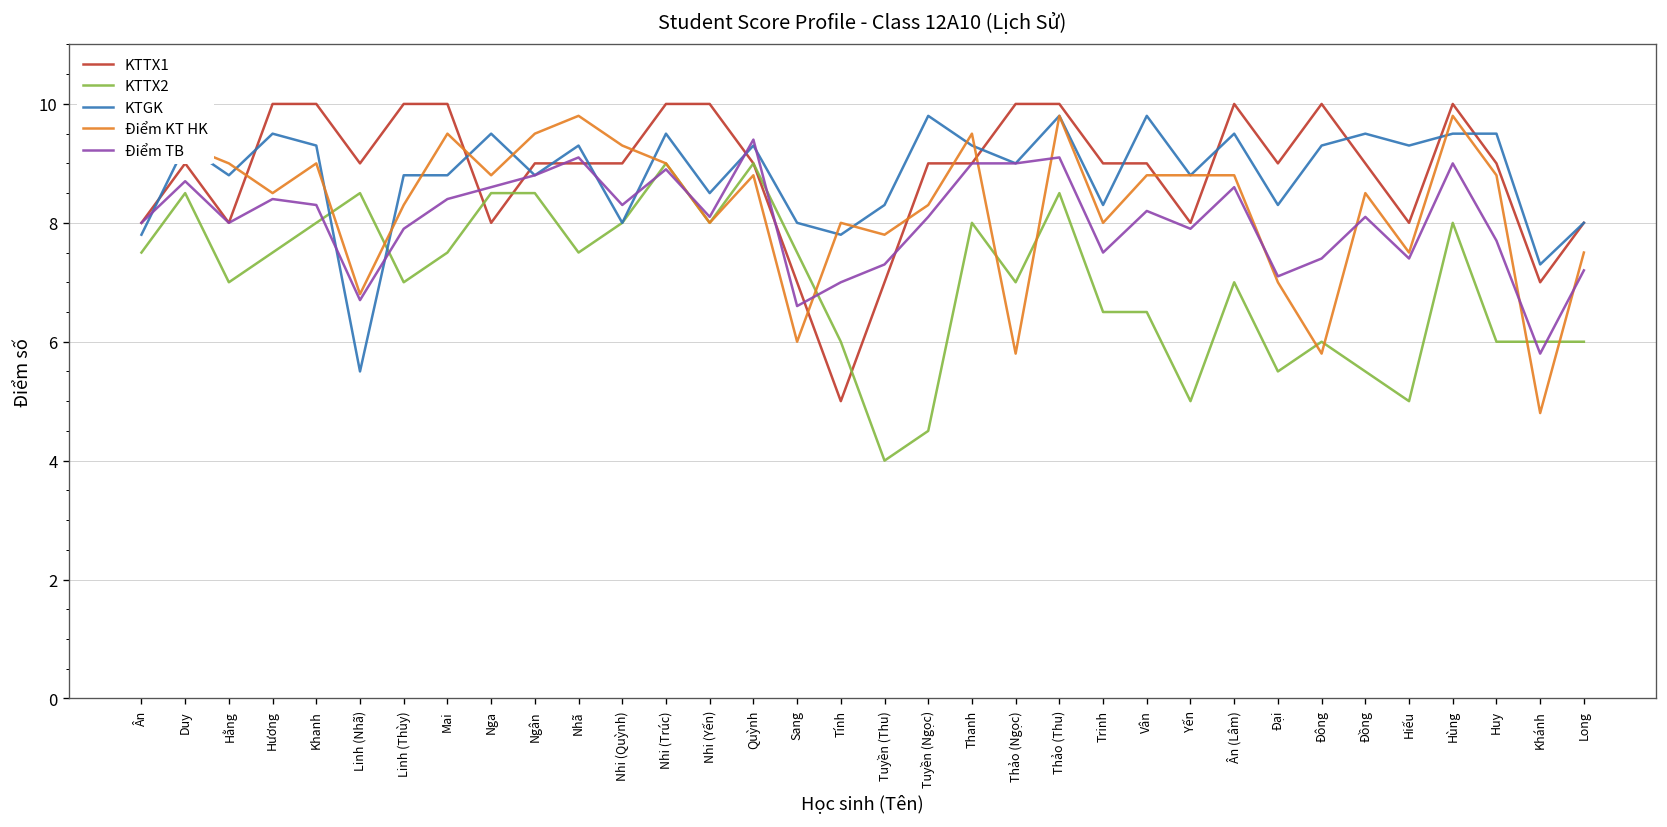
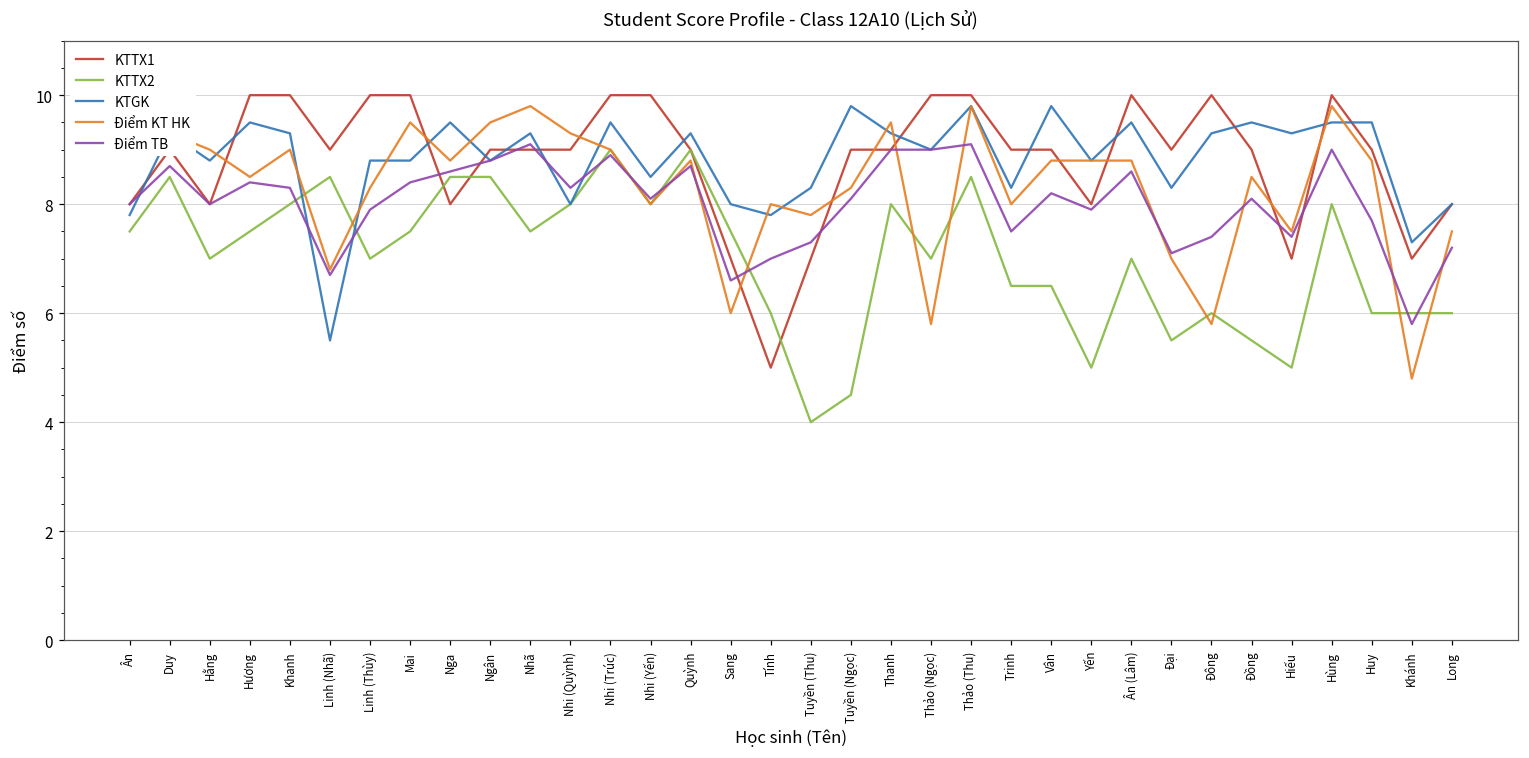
Điểm TB, Quỳnh: 9.4 -> 8.7
KTTX1, Hiếu: 8 -> 7
